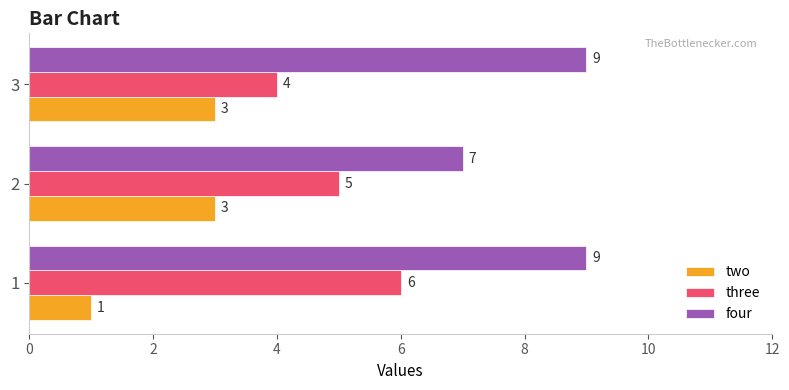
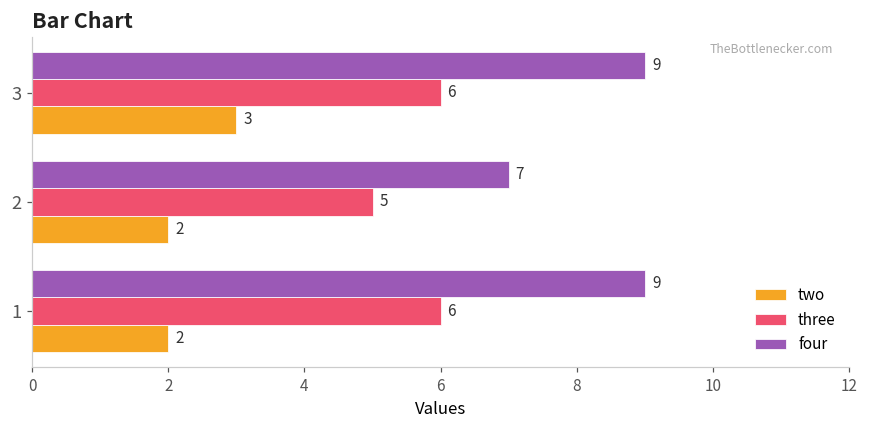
three, 3: 4 -> 6
two, 2: 3 -> 2
two, 1: 1 -> 2
